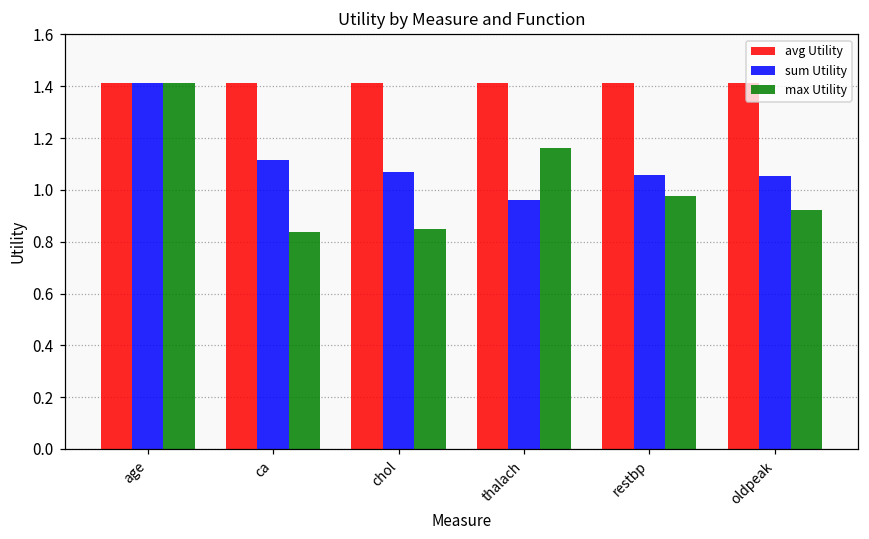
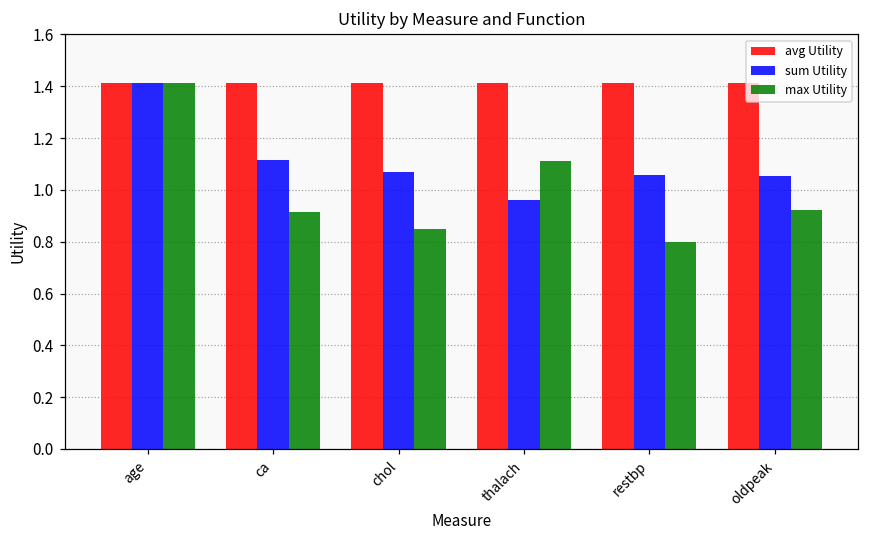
max Utility, ca: 0.84 -> 0.91
max Utility, thalach: 1.16 -> 1.11
max Utility, restbp: 0.98 -> 0.80
